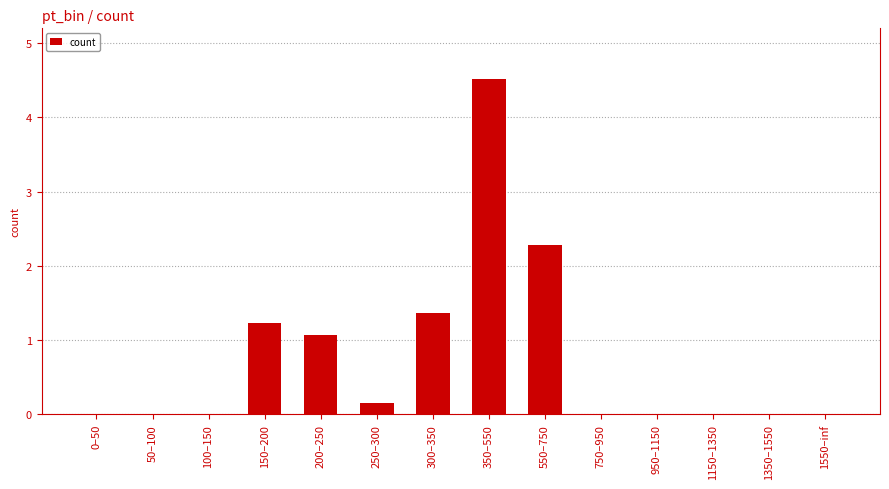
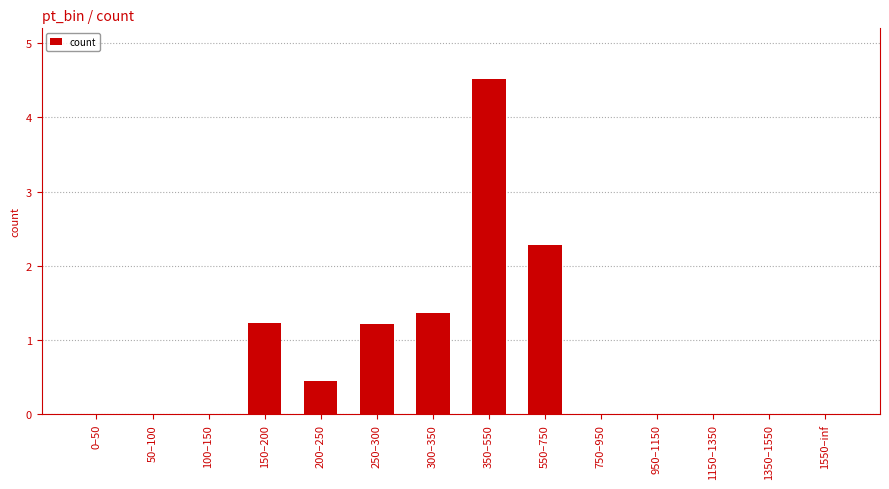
200–250: 1.1 -> 0.5
250–300: 0.2 -> 1.2
